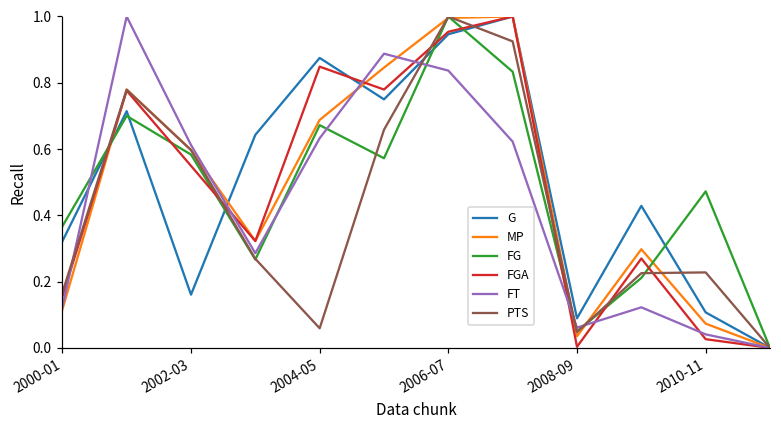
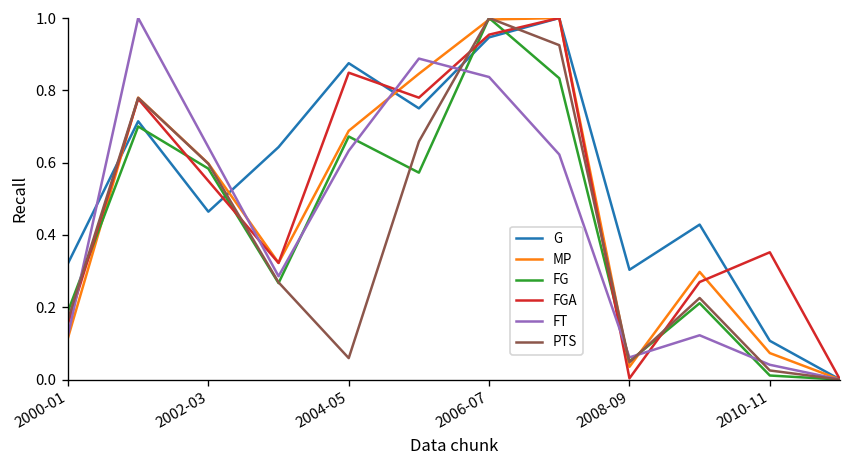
FG, 2000-01: 0.37 -> 0.19
G, 2002-03: 0.16 -> 0.46
FT, 2002-03: 0.61 -> 0.64
G, 2008-09: 0.09 -> 0.30
FG, 2010-11: 0.47 -> 0.01
FGA, 2010-11: 0.03 -> 0.35
PTS, 2010-11: 0.23 -> 0.03
